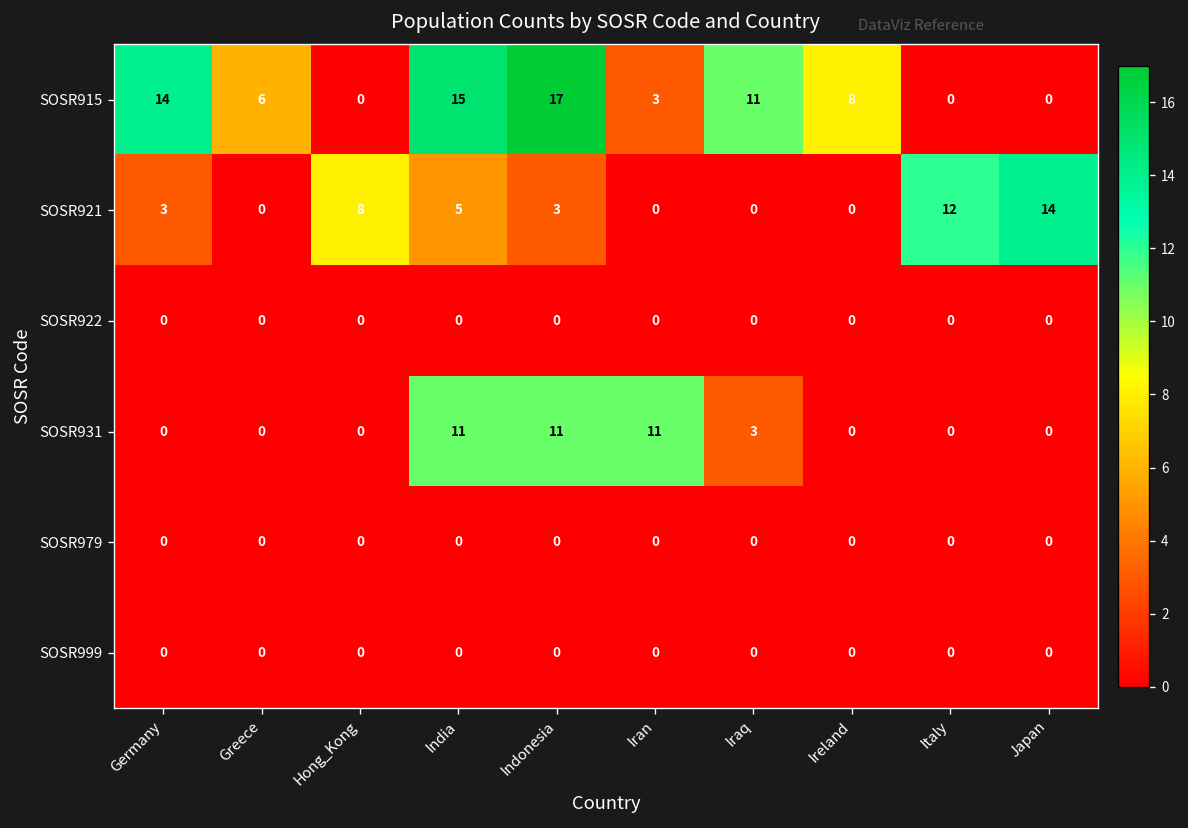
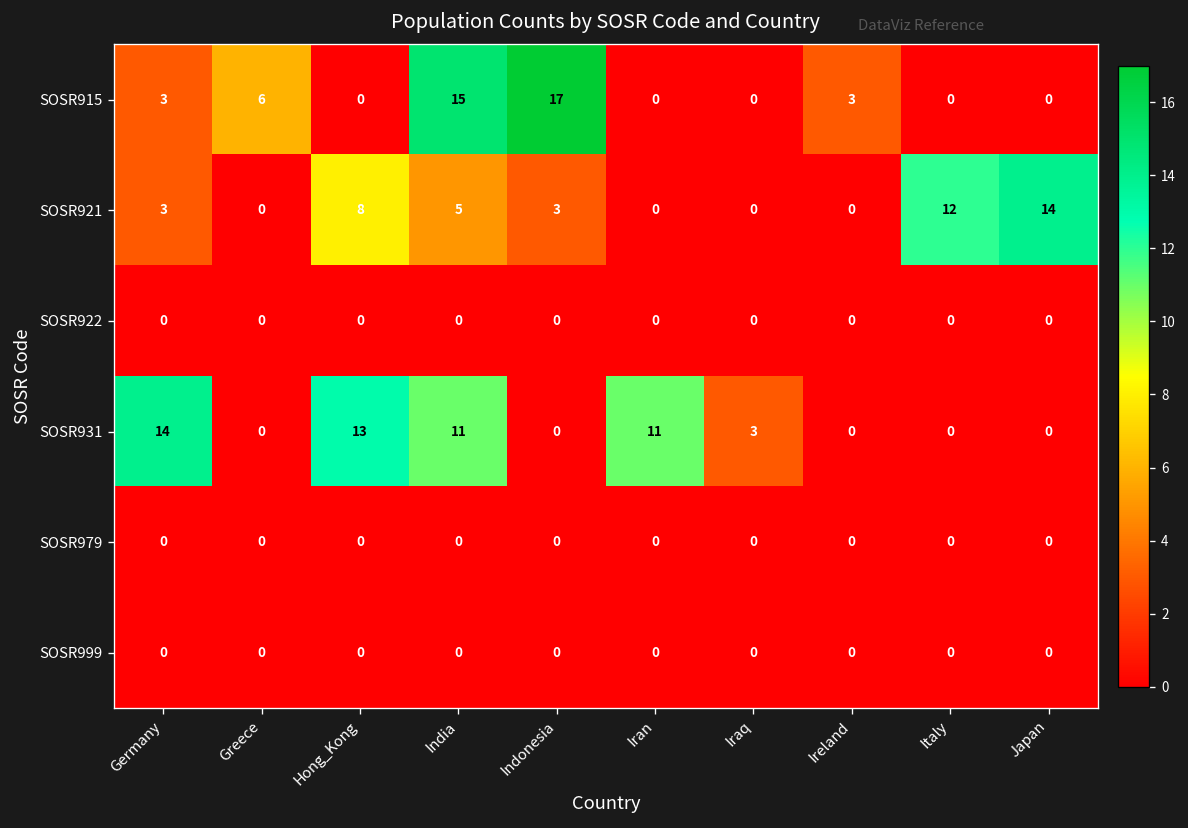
SOSR915, Germany: 14 -> 3
SOSR915, Iran: 3 -> 0
SOSR915, Iraq: 11 -> 0
SOSR915, Ireland: 8 -> 3
SOSR931, Germany: 0 -> 14
SOSR931, Hong_Kong: 0 -> 13
SOSR931, Indonesia: 11 -> 0
